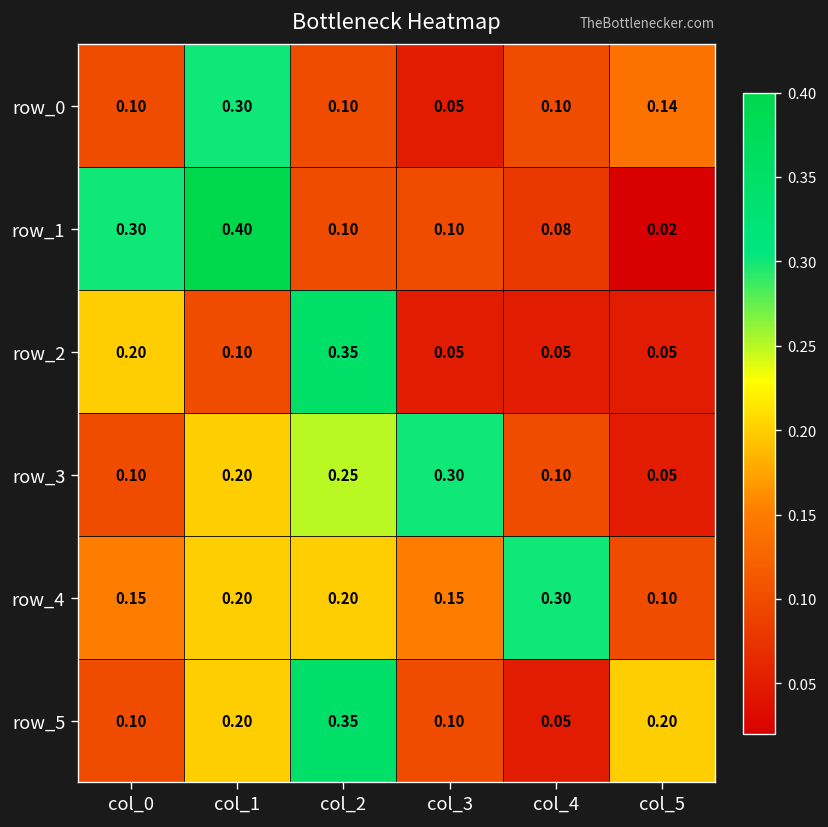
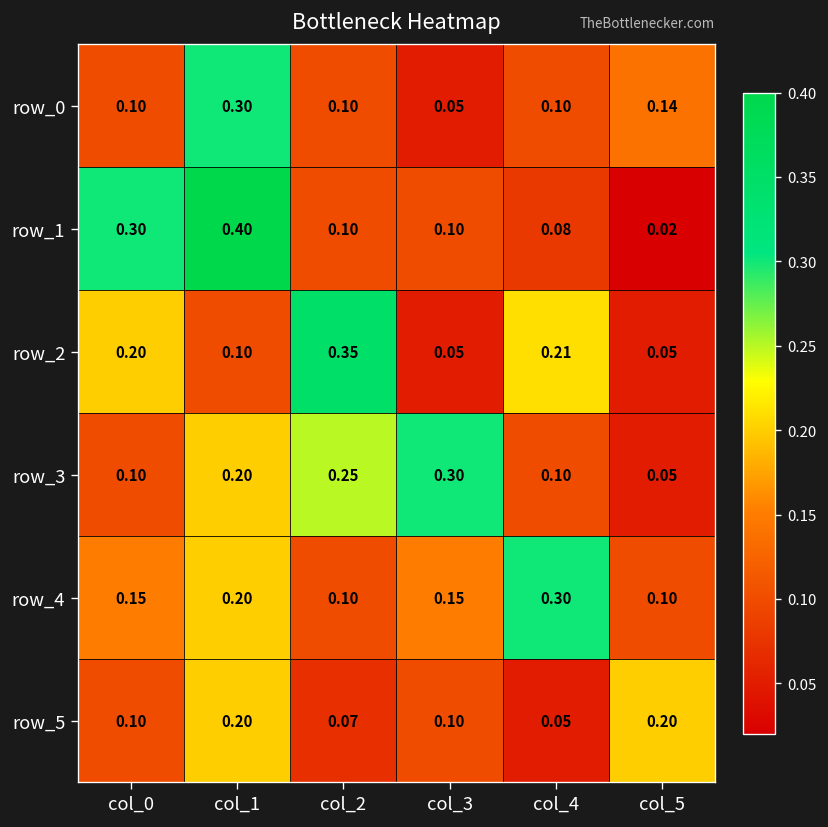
row_2, col_4: 0.05 -> 0.21
row_4, col_2: 0.20 -> 0.10
row_5, col_2: 0.35 -> 0.07
